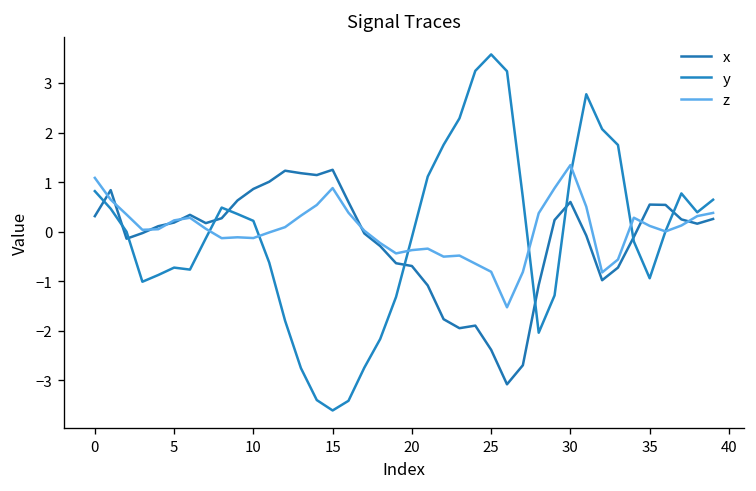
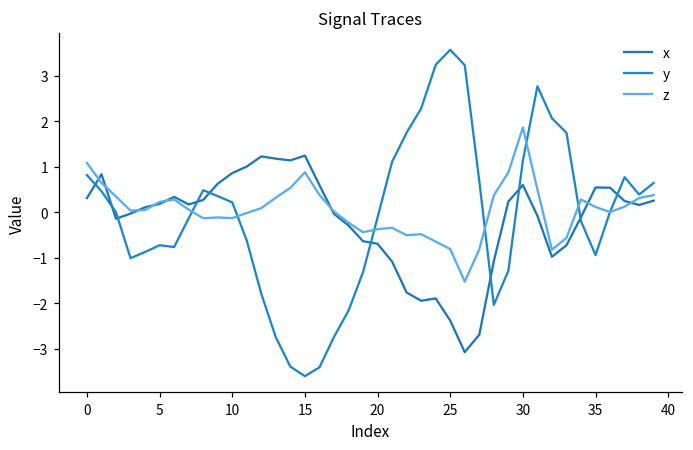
z, 30: 1.3 -> 1.9
